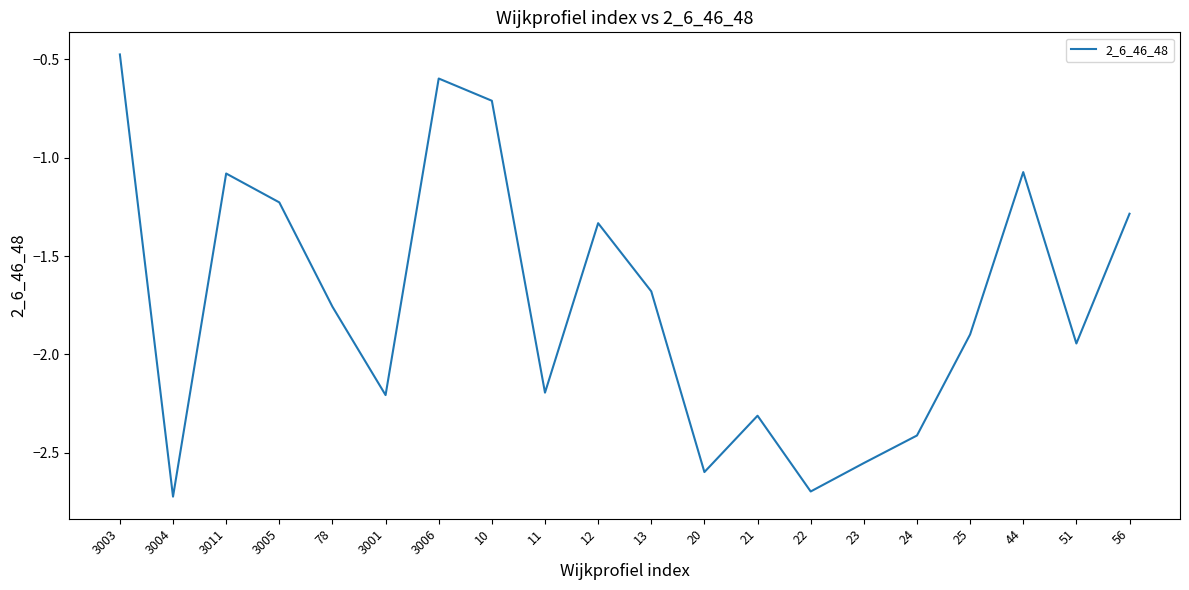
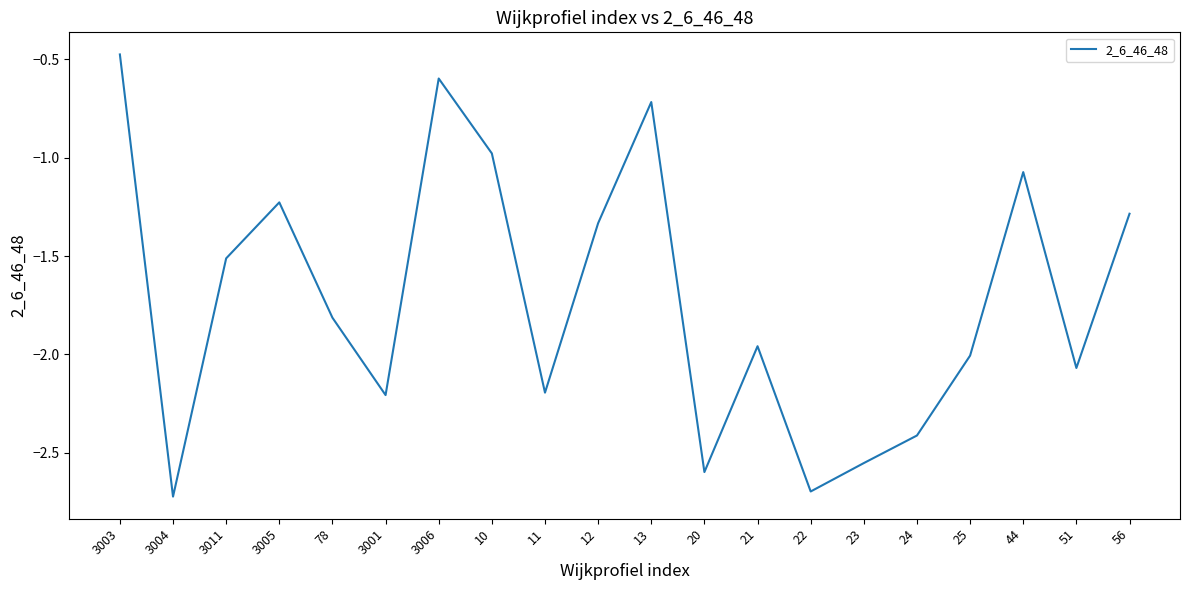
3011: -1.08 -> -1.51
78: -1.76 -> -1.81
10: -0.71 -> -0.98
13: -1.68 -> -0.72
21: -2.31 -> -1.96
25: -1.90 -> -2.01
51: -1.94 -> -2.07
